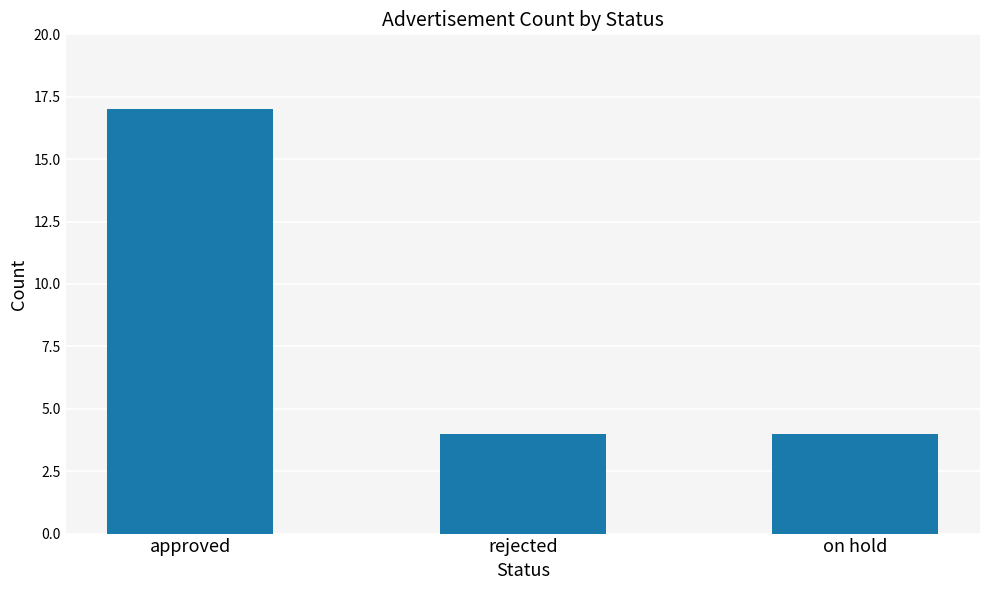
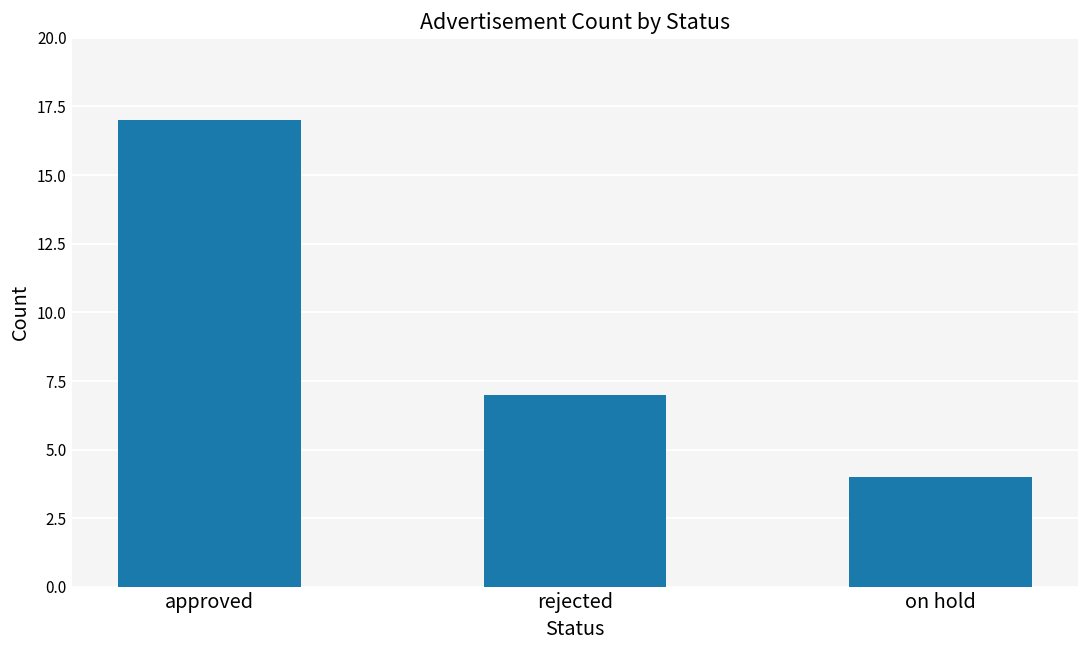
rejected: 4 -> 7
